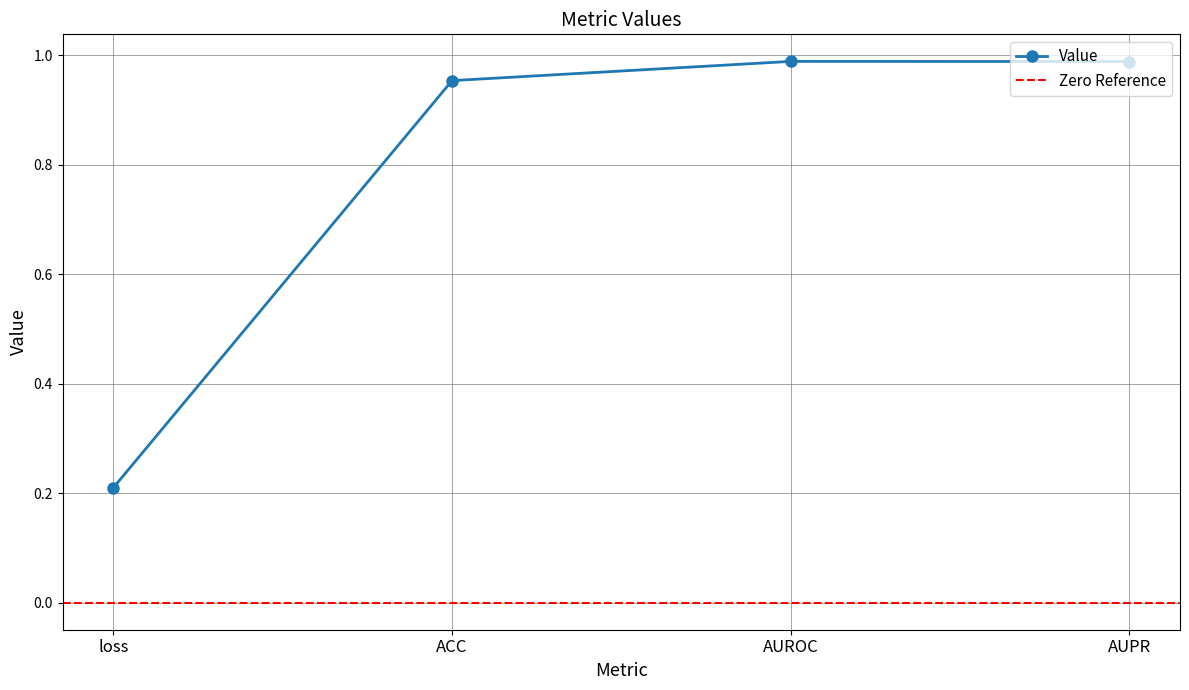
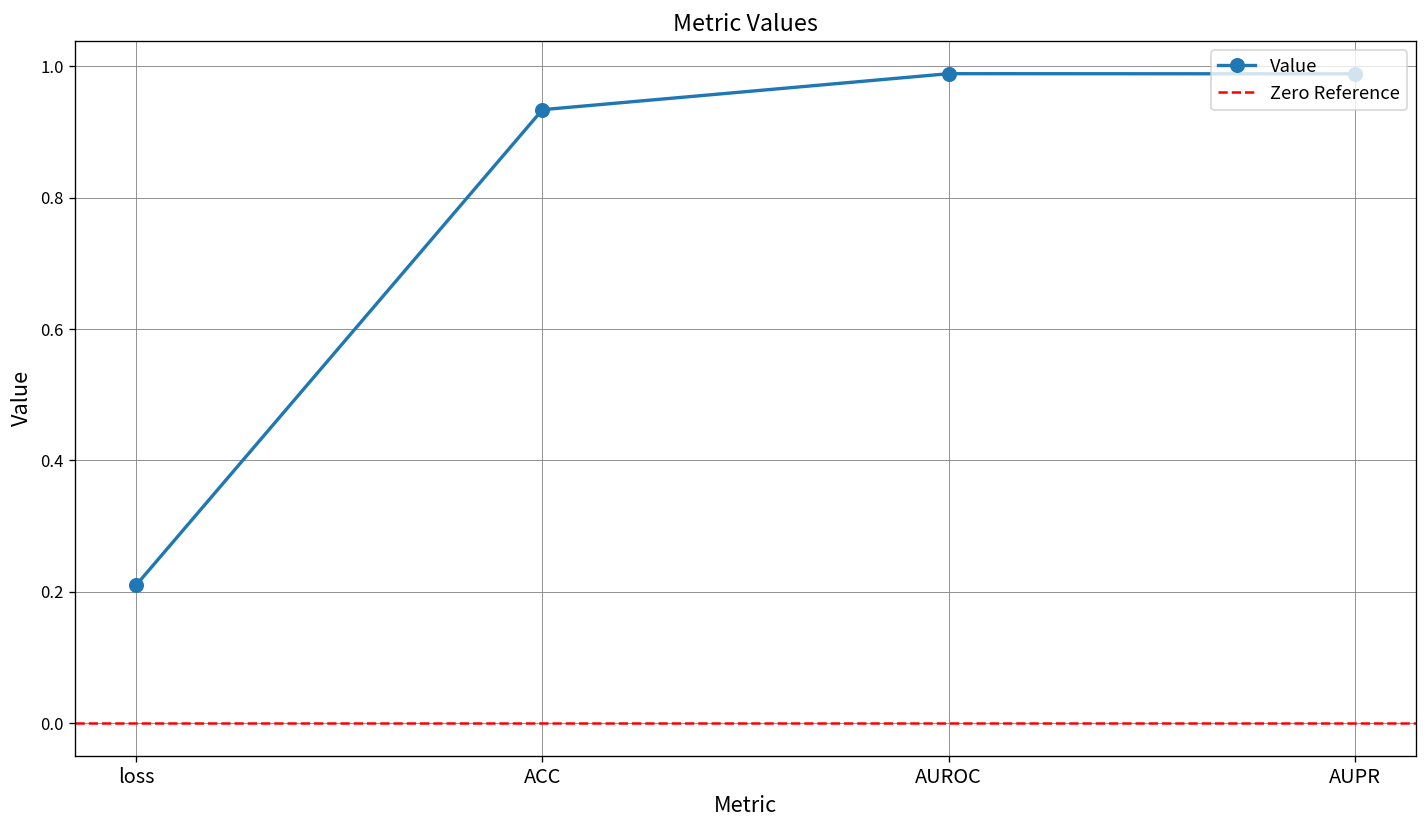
ACC: 0.95 -> 0.93
